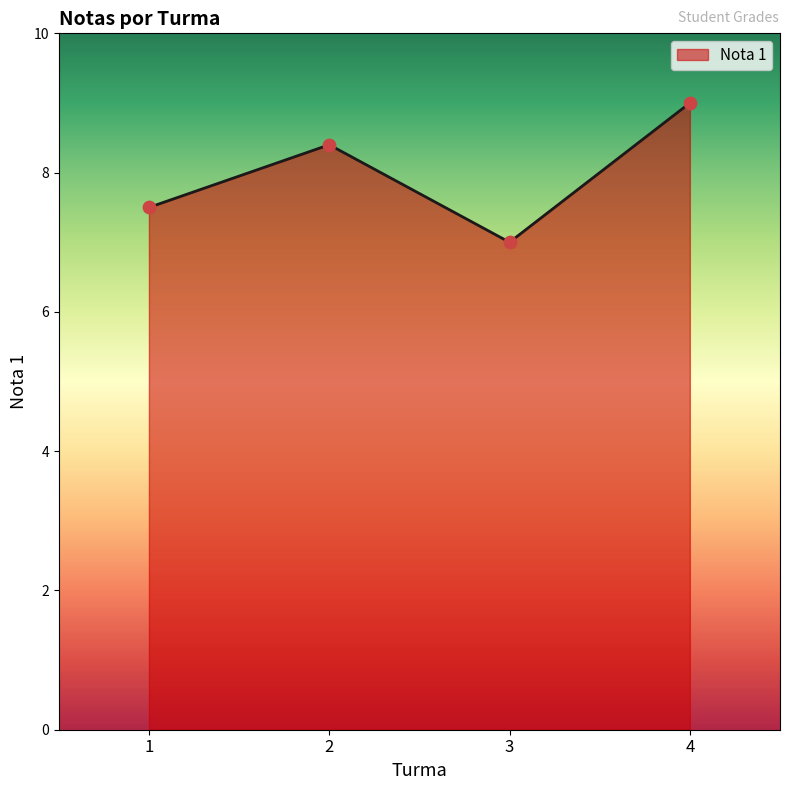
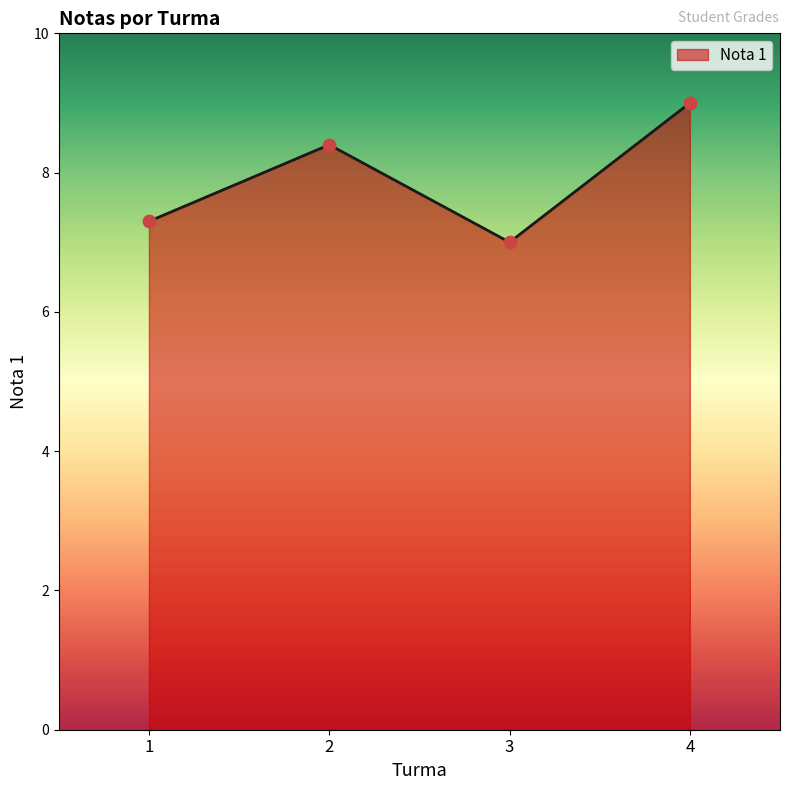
1: 7.5 -> 7.3
